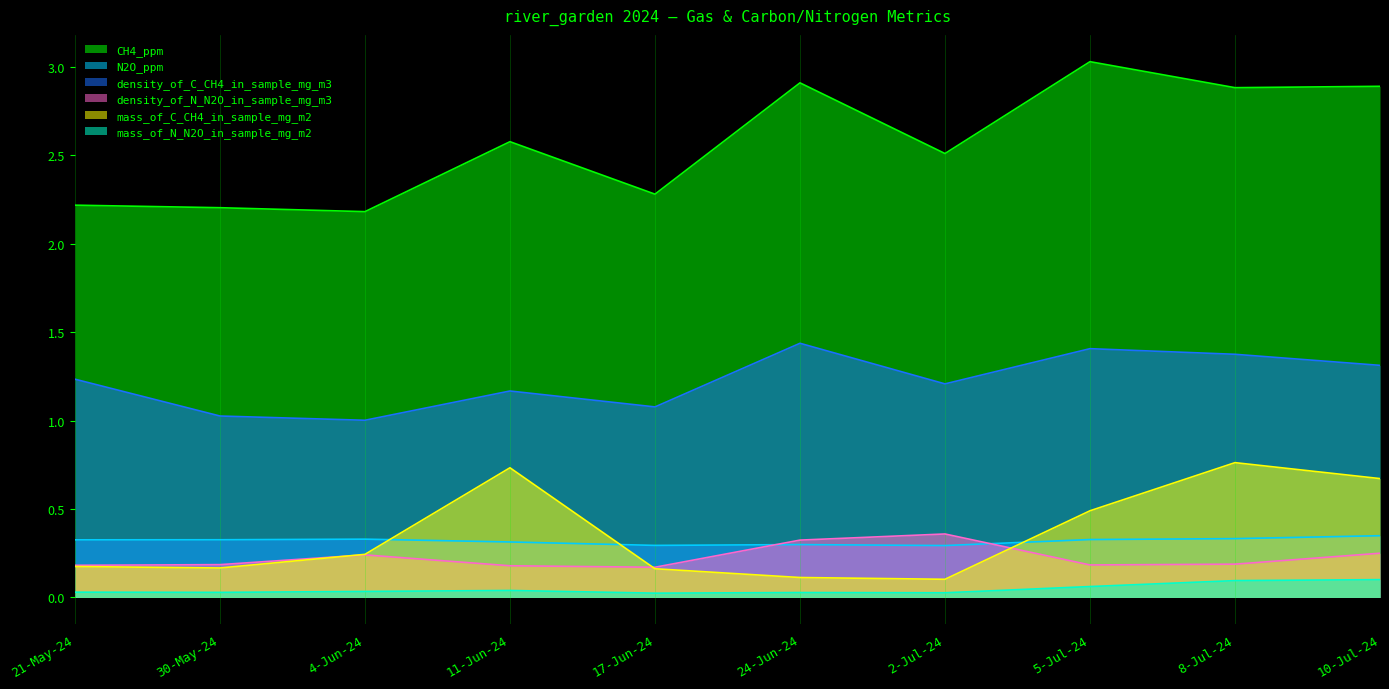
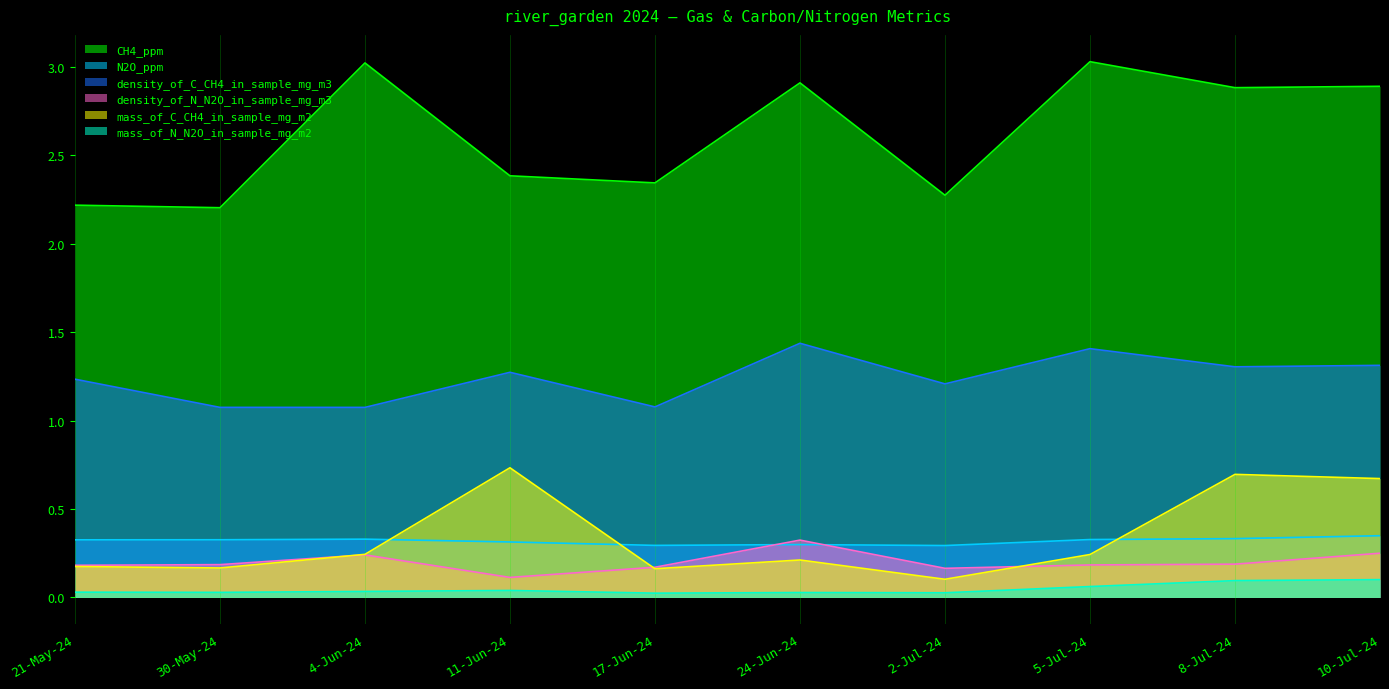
density_of_C_CH4_in_sample_mg_m3, 30-May-24: 1.03 -> 1.08
CH4_ppm, 4-Jun-24: 2.18 -> 3.02
density_of_C_CH4_in_sample_mg_m3, 4-Jun-24: 1.00 -> 1.08
CH4_ppm, 11-Jun-24: 2.58 -> 2.38
density_of_C_CH4_in_sample_mg_m3, 11-Jun-24: 1.17 -> 1.27
density_of_N_N2O_in_sample_mg_m3, 11-Jun-24: 0.18 -> 0.11
CH4_ppm, 17-Jun-24: 2.28 -> 2.34
mass_of_C_CH4_in_sample_mg_m2, 24-Jun-24: 0.11 -> 0.21
CH4_ppm, 2-Jul-24: 2.51 -> 2.28
density_of_N_N2O_in_sample_mg_m3, 2-Jul-24: 0.36 -> 0.16
mass_of_C_CH4_in_sample_mg_m2, 5-Jul-24: 0.49 -> 0.24
density_of_C_CH4_in_sample_mg_m3, 8-Jul-24: 1.38 -> 1.30
mass_of_C_CH4_in_sample_mg_m2, 8-Jul-24: 0.76 -> 0.70
